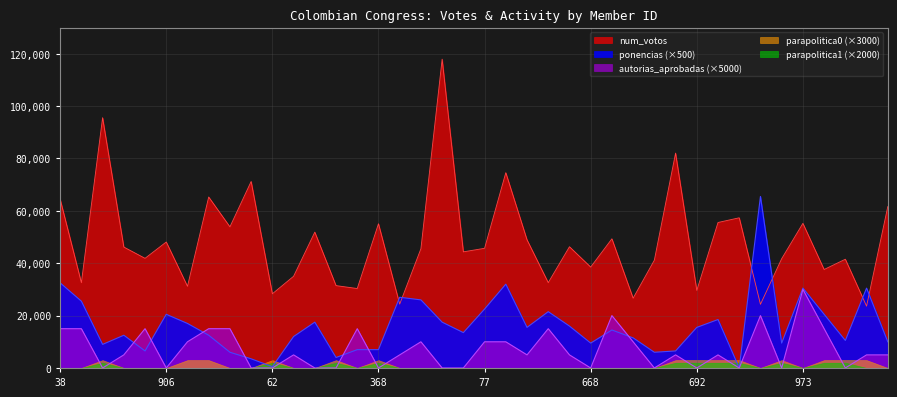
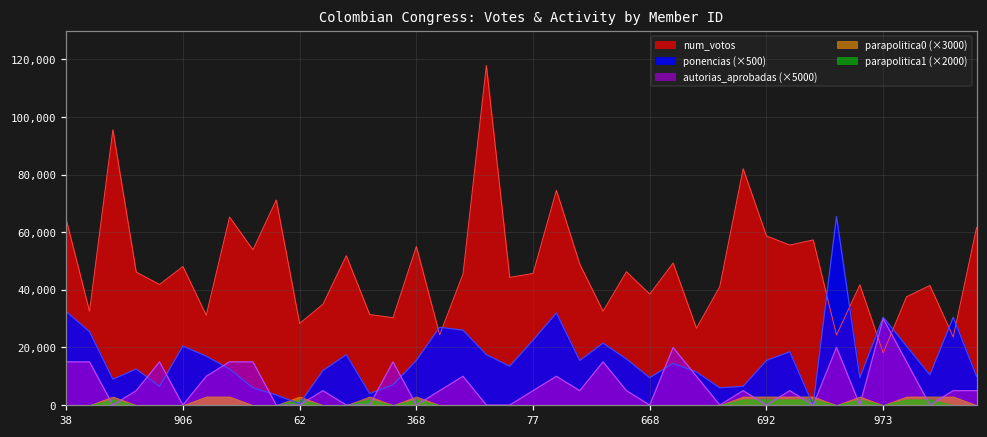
ponencias (×500), 368: 7,000 -> 16,000
autorias_aprobadas (×5000), 77: 10,000 -> 5,000
num_votos, 692: 30,000 -> 59,000
num_votos, 973: 55,000 -> 18,000
